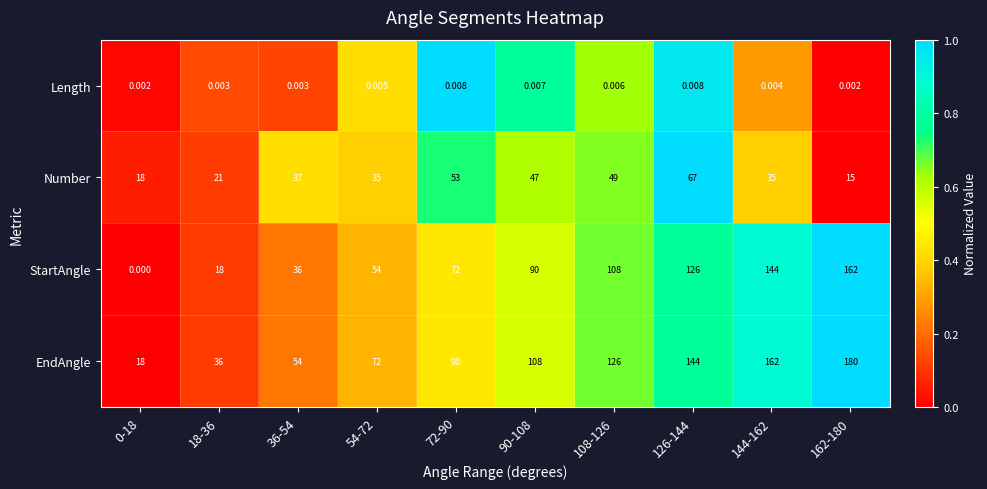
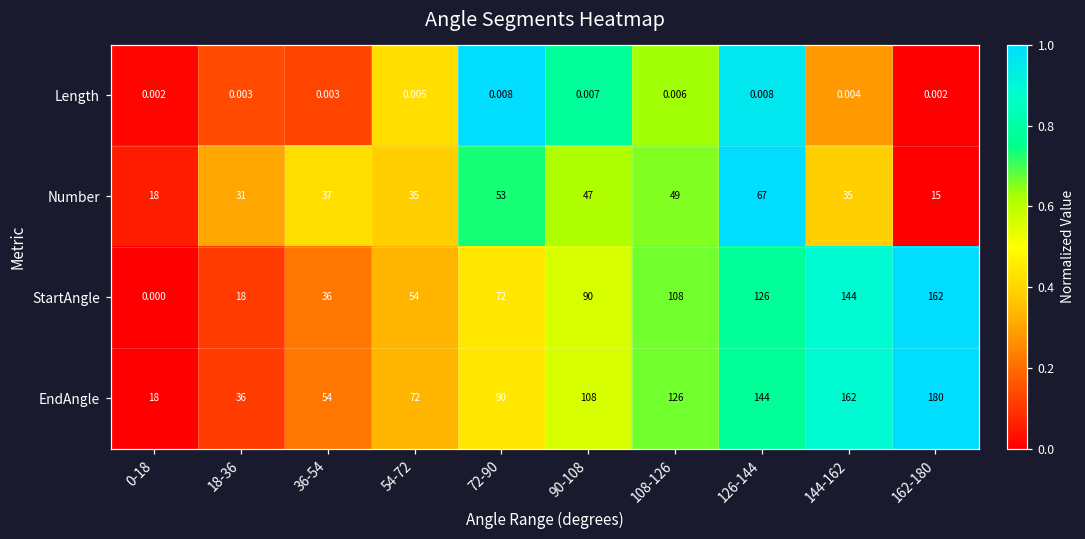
Number, 18-36: 21 -> 31
